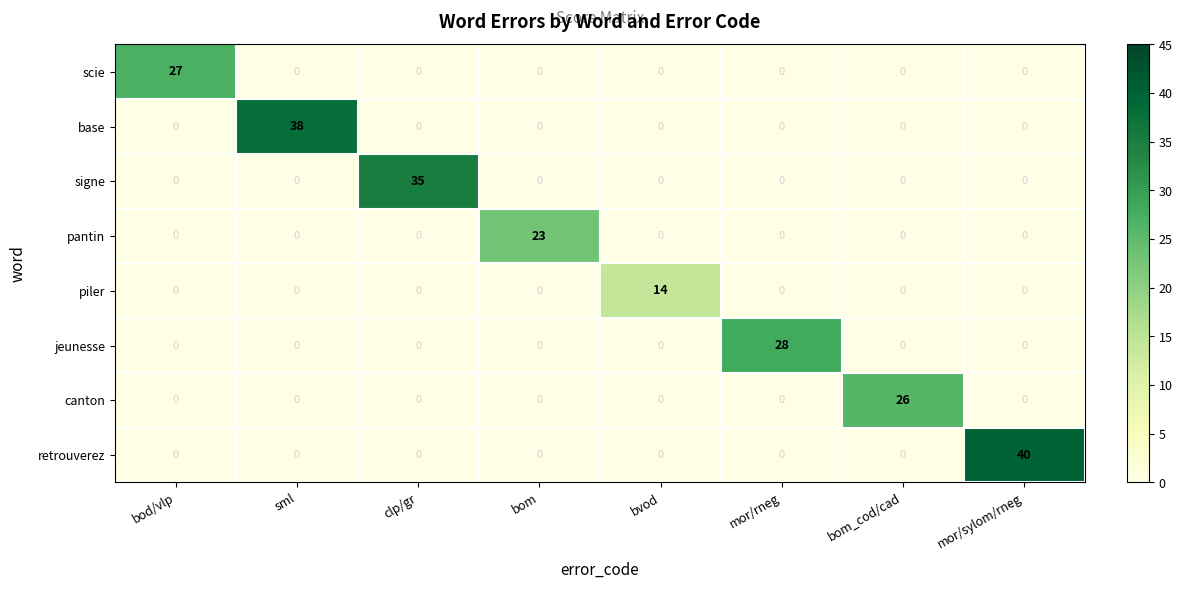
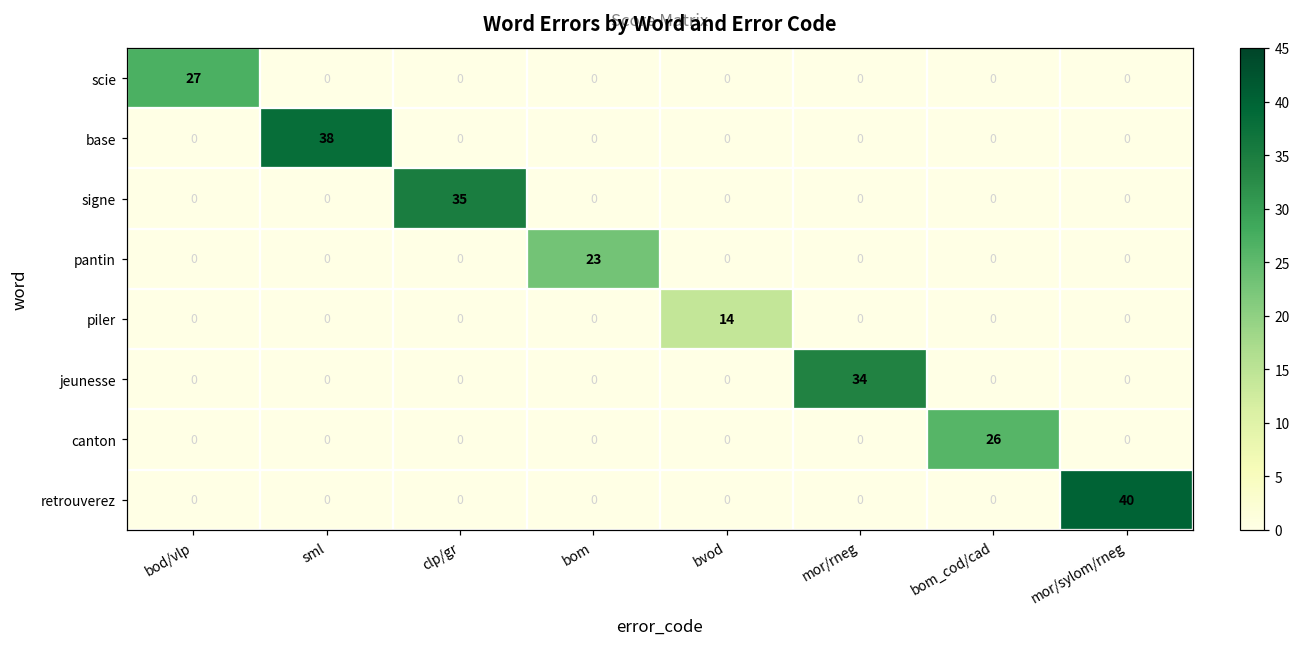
jeunesse, mor/rneg: 28 -> 34
